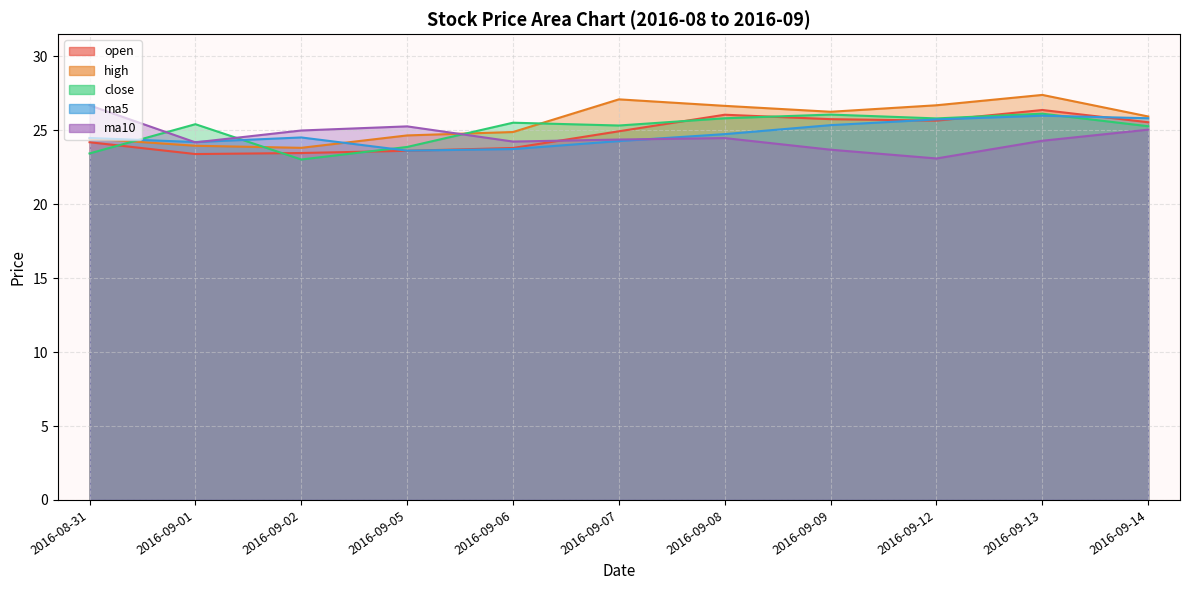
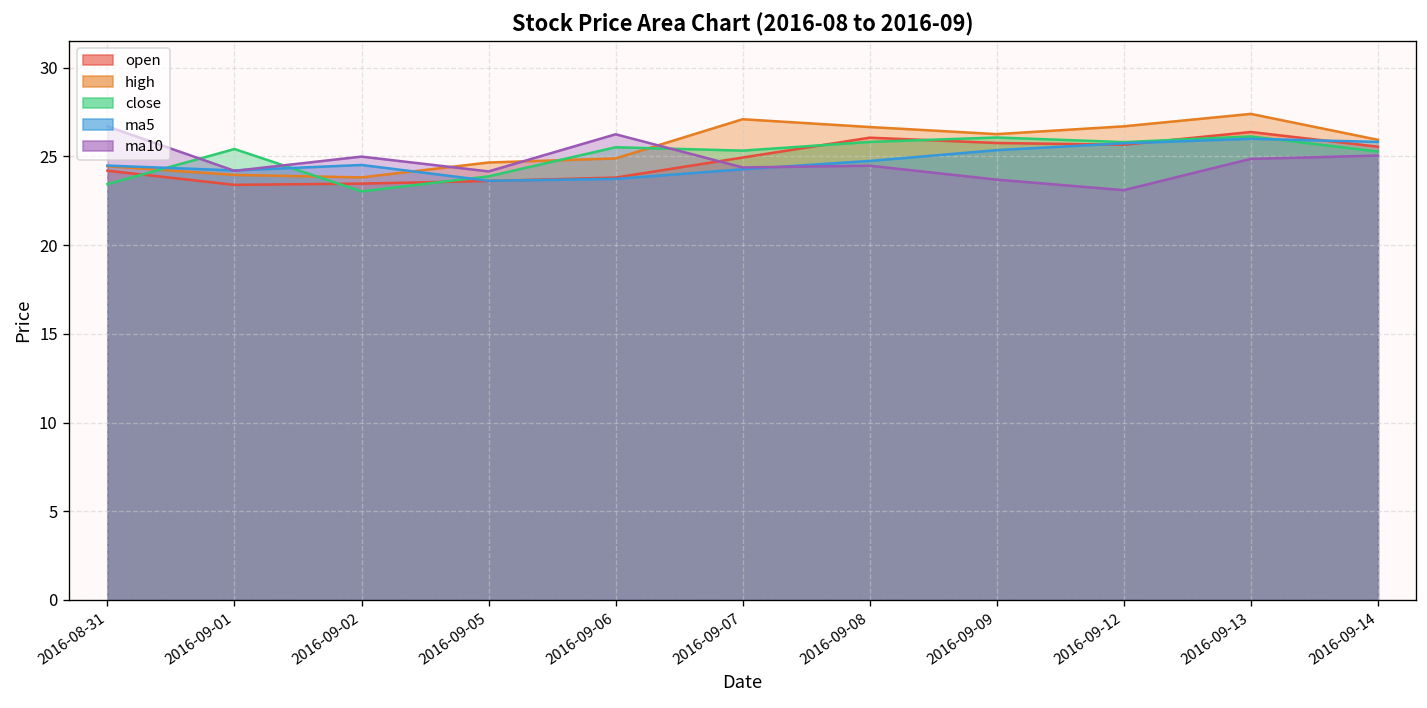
ma10, 2016-09-05: 25.3 -> 24.2
ma10, 2016-09-06: 24.2 -> 26.3
ma10, 2016-09-13: 24.3 -> 24.9
